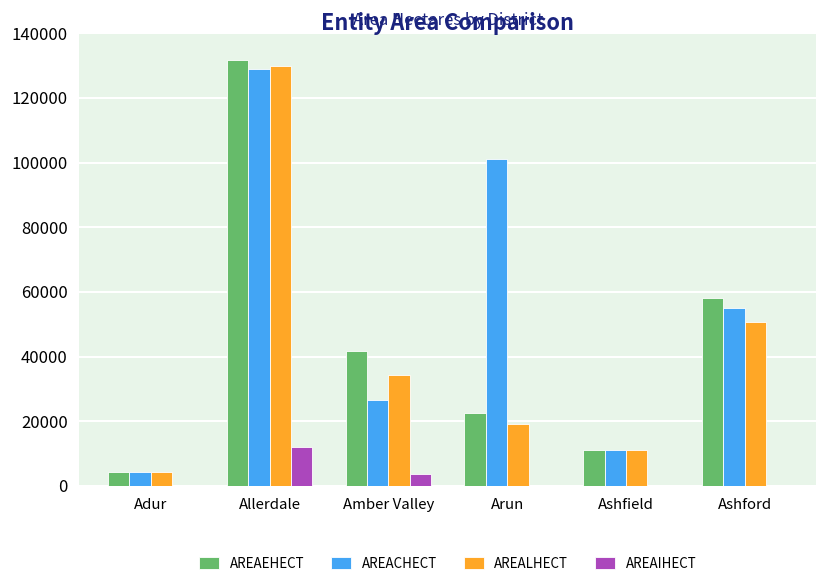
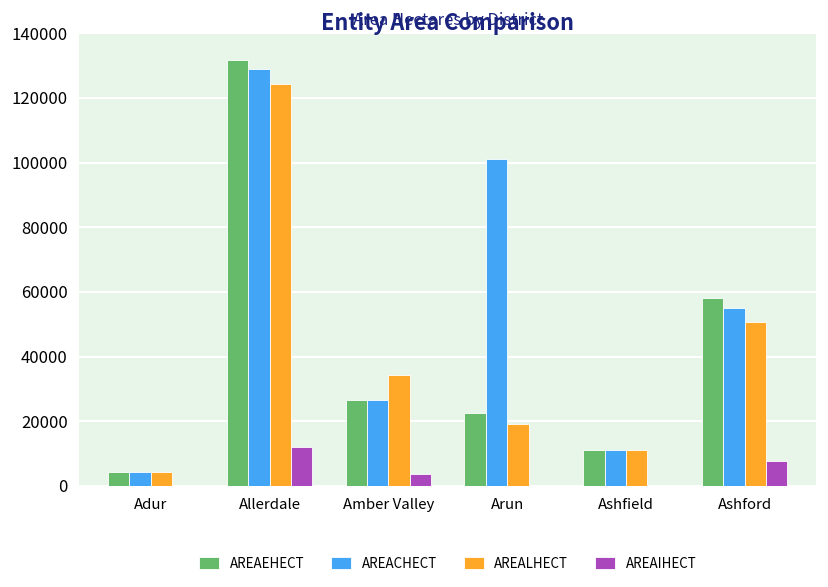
AREALHECT, Allerdale: 130000 -> 124000
AREAEHECT, Amber Valley: 42000 -> 27000
AREAIHECT, Ashford: 0 -> 8000
